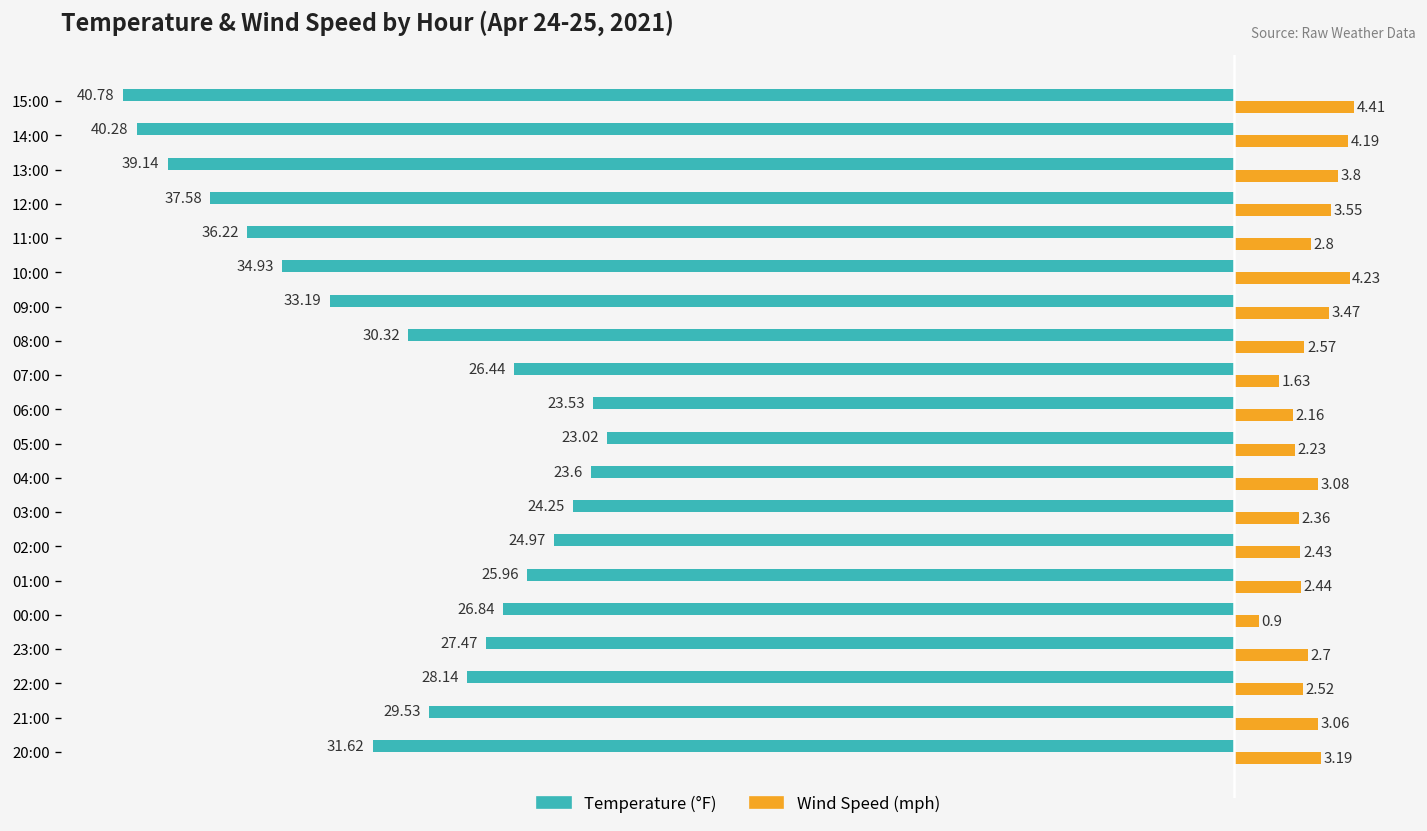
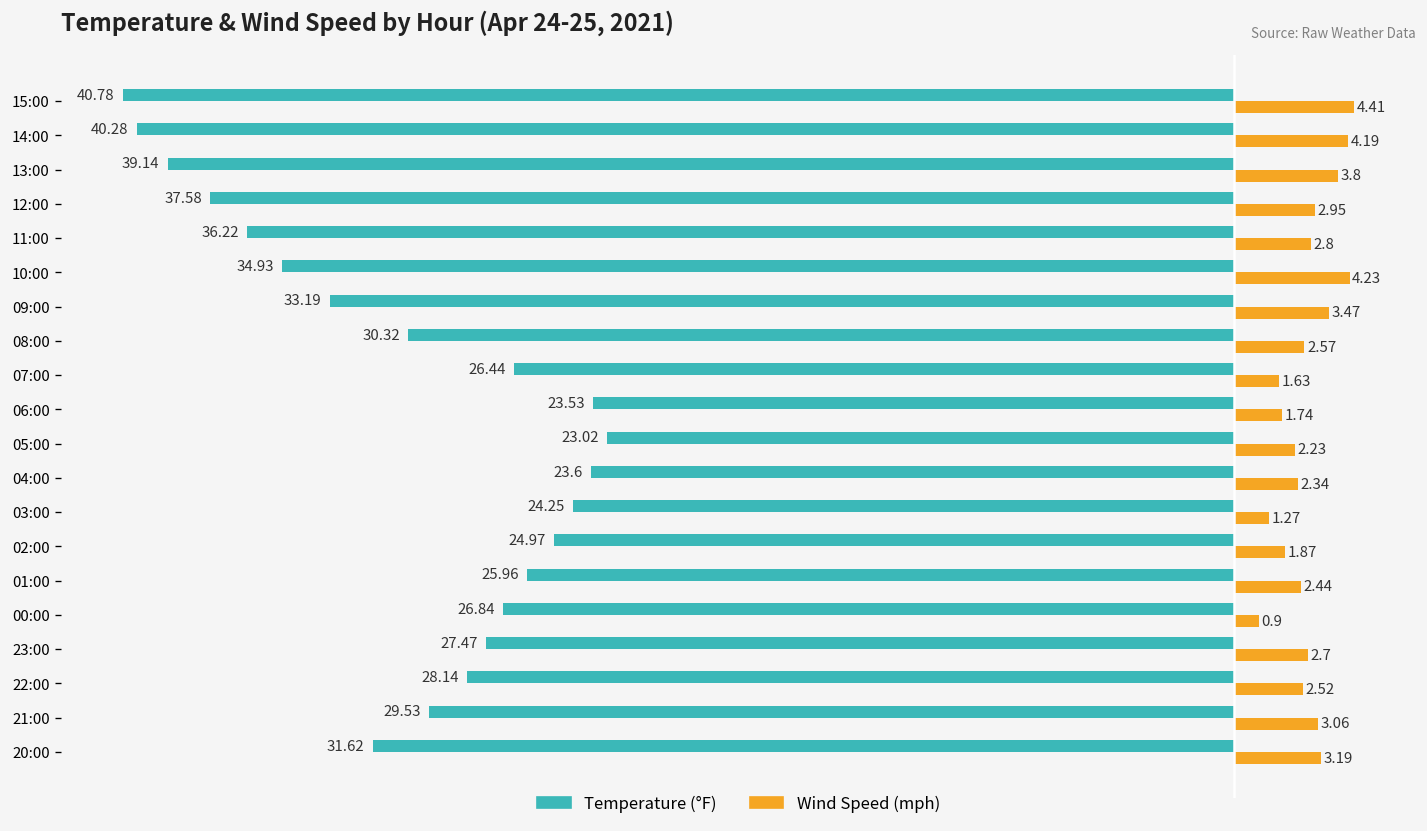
Wind Speed (mph), 12:00: 3.55 -> 2.95
Wind Speed (mph), 06:00: 2.16 -> 1.74
Wind Speed (mph), 04:00: 3.08 -> 2.34
Wind Speed (mph), 03:00: 2.36 -> 1.27
Wind Speed (mph), 02:00: 2.43 -> 1.87
